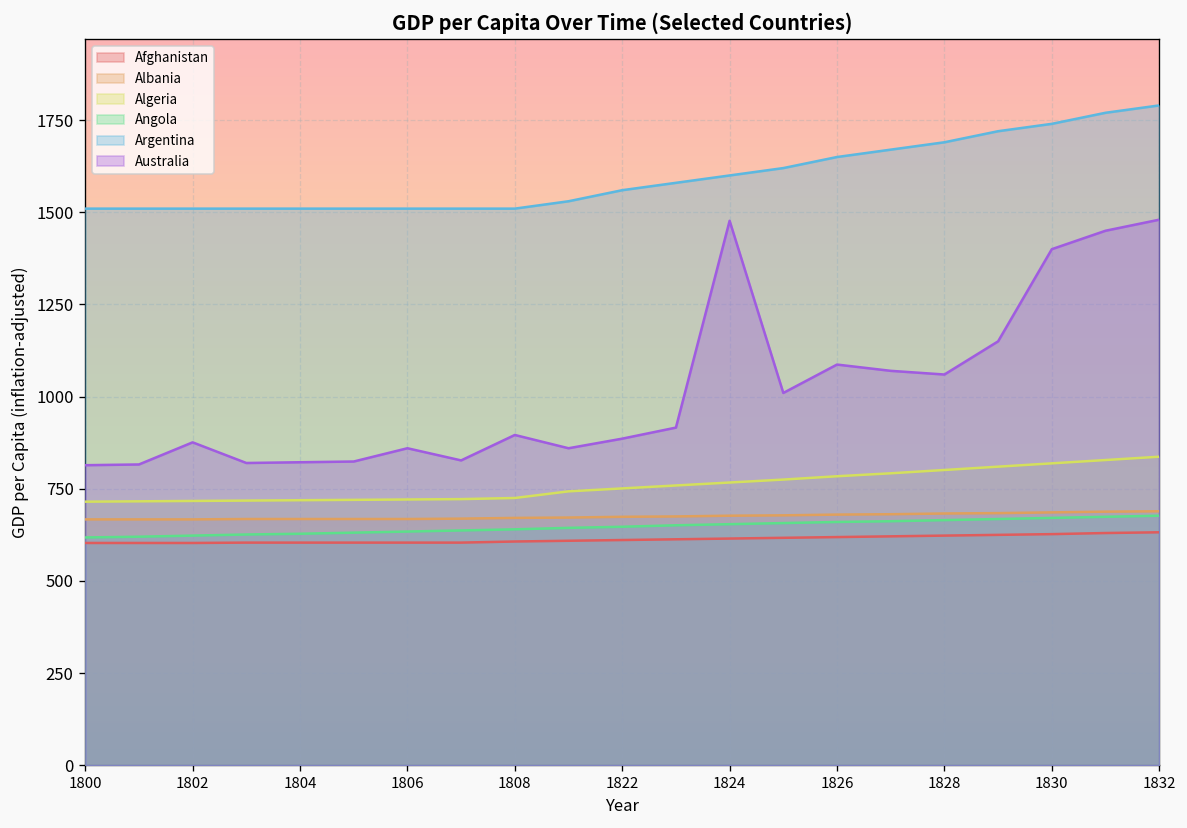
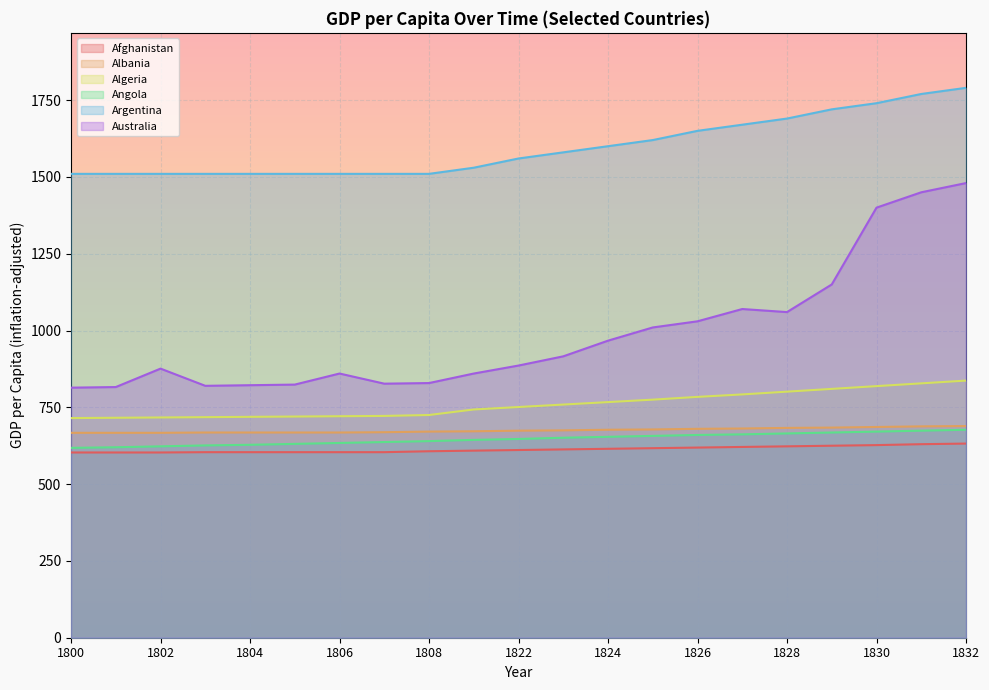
Australia, 1808: 900 -> 830
Australia, 1824: 1480 -> 970
Australia, 1826: 1090 -> 1030
